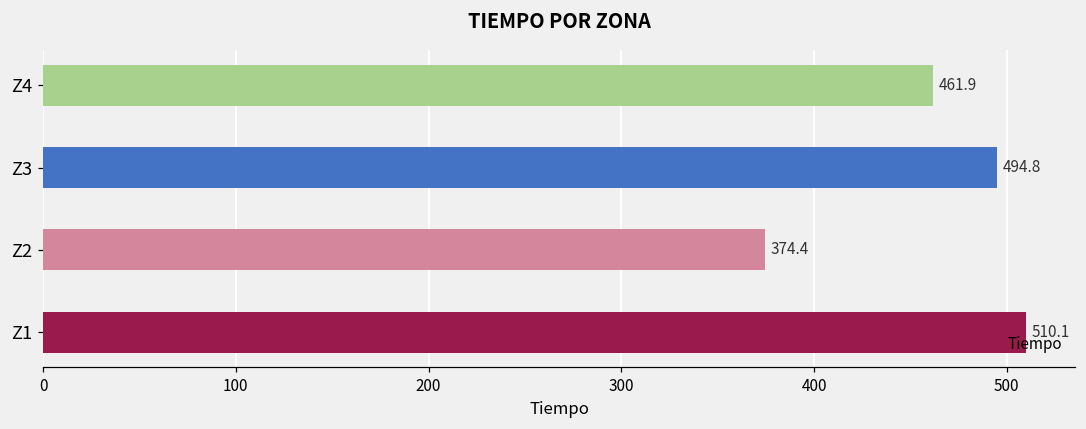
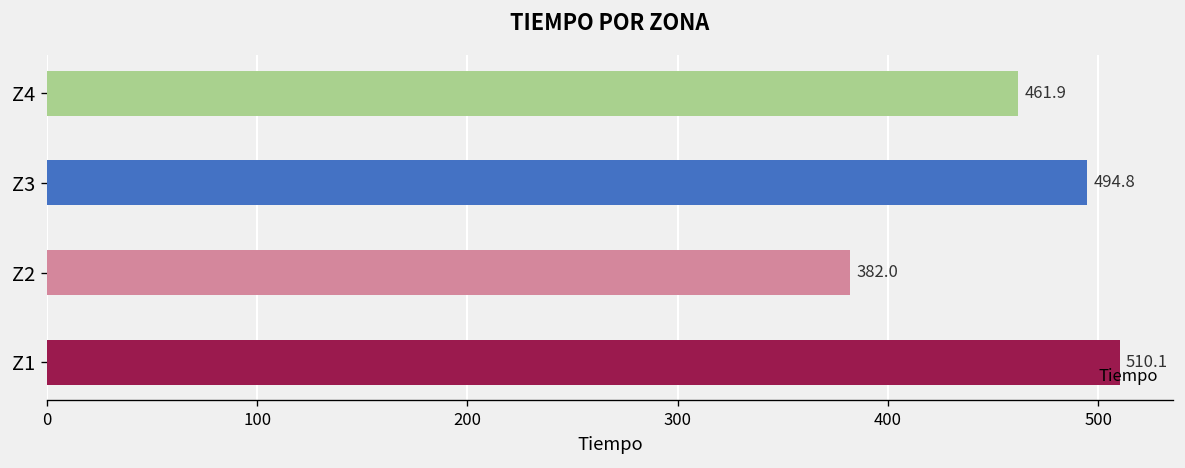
Z2: 374.4 -> 382.0
